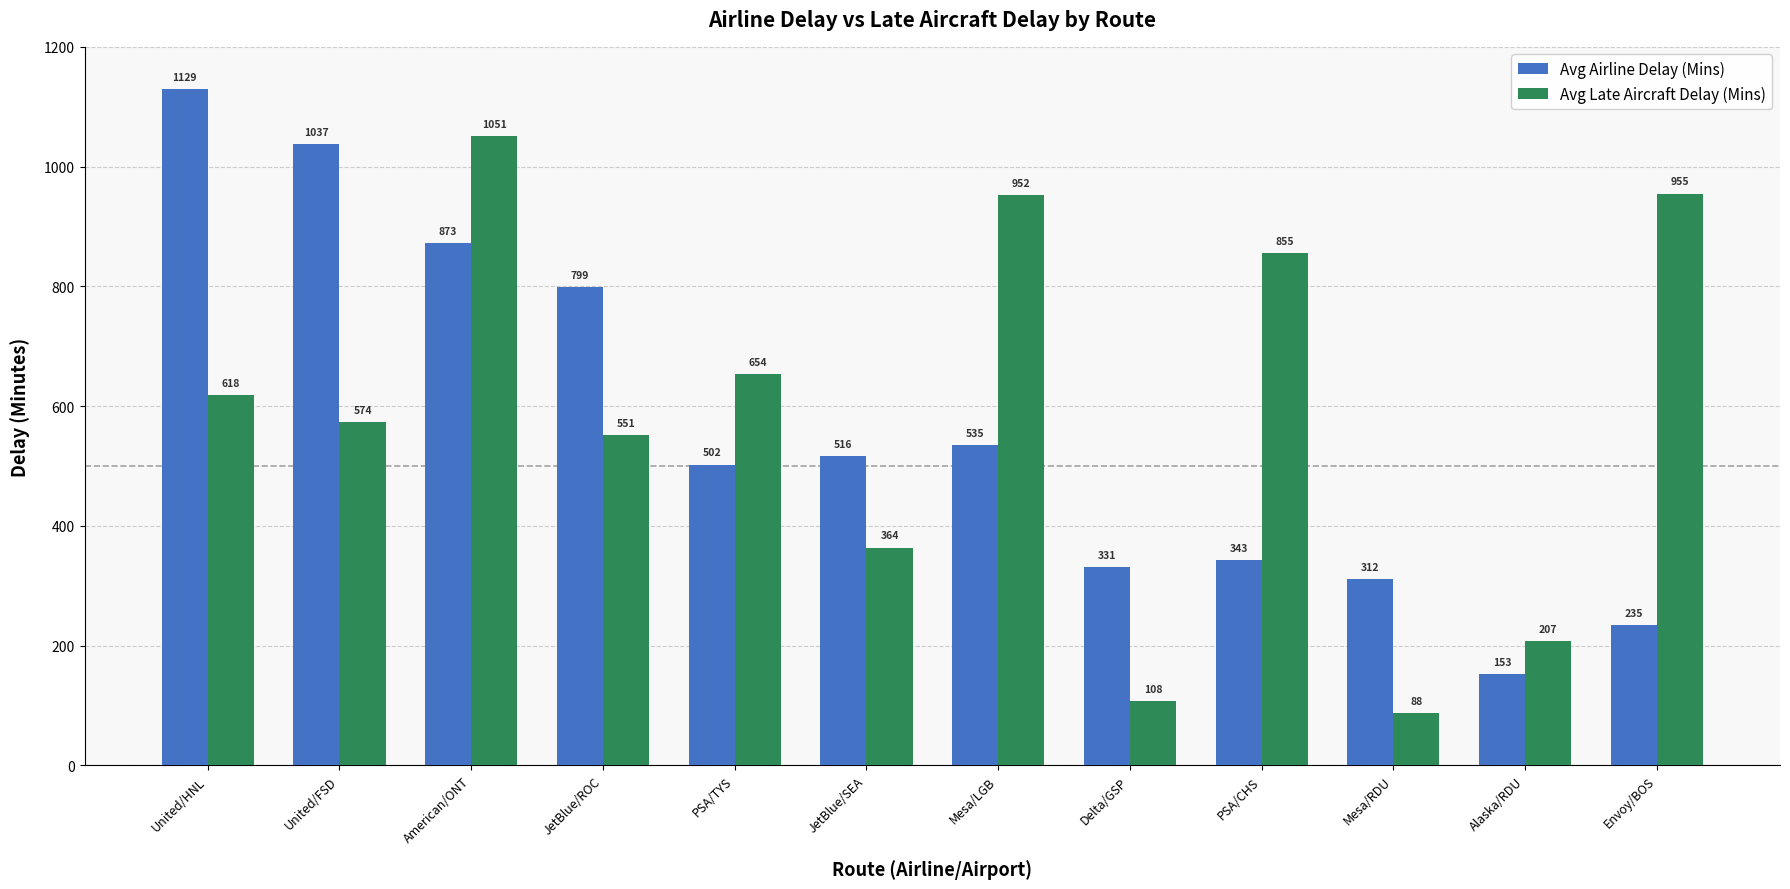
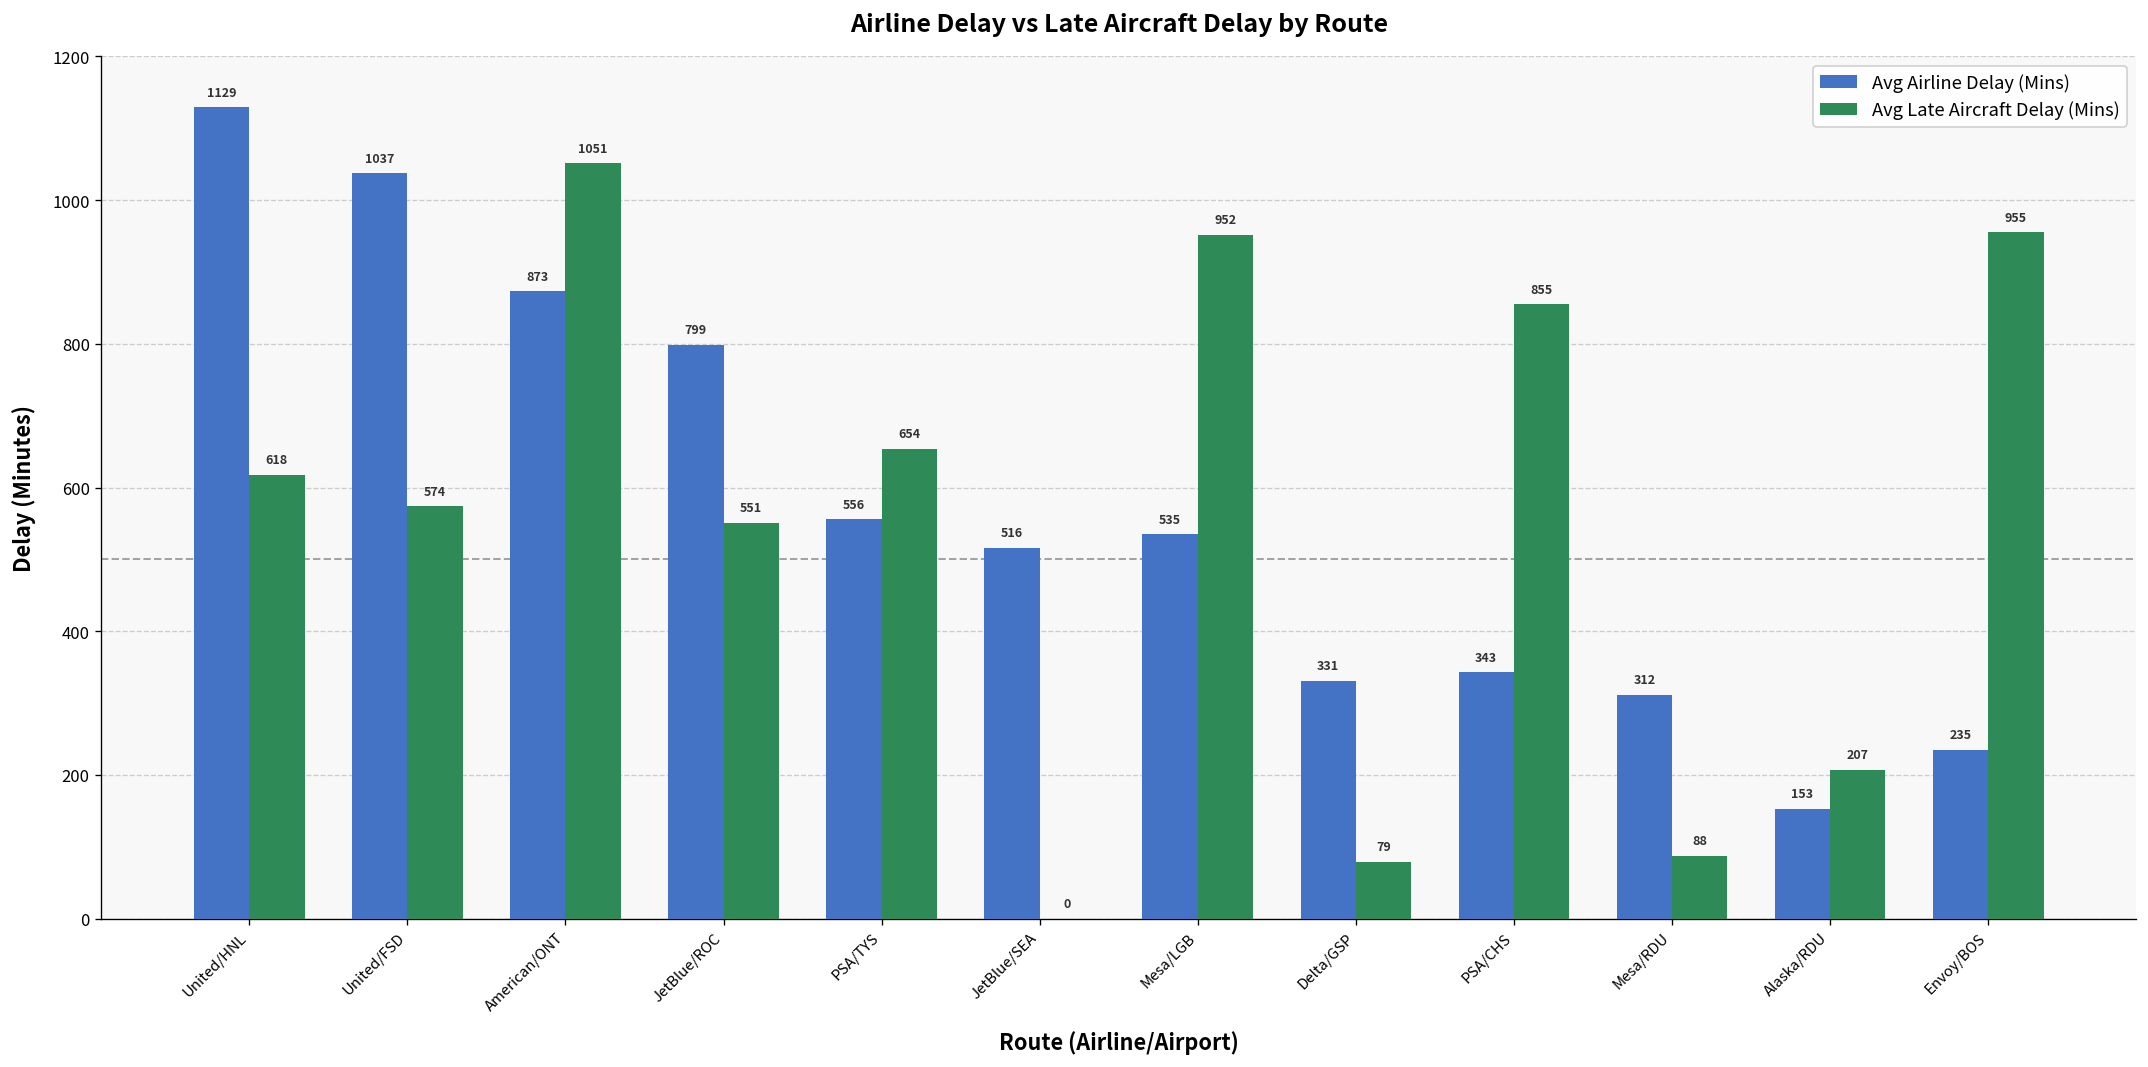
Avg Airline Delay (Mins), PSA/TYS: 502 -> 556
Avg Late Aircraft Delay (Mins), JetBlue/SEA: 364 -> 0
Avg Late Aircraft Delay (Mins), Delta/GSP: 108 -> 79
